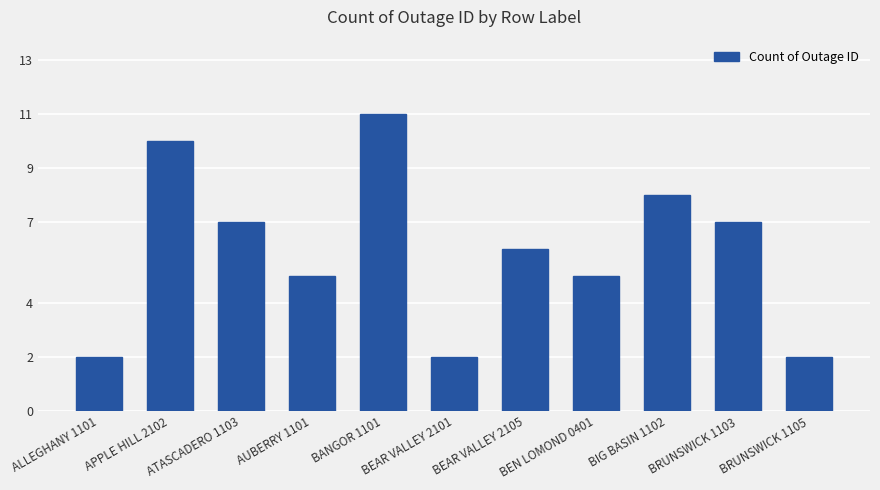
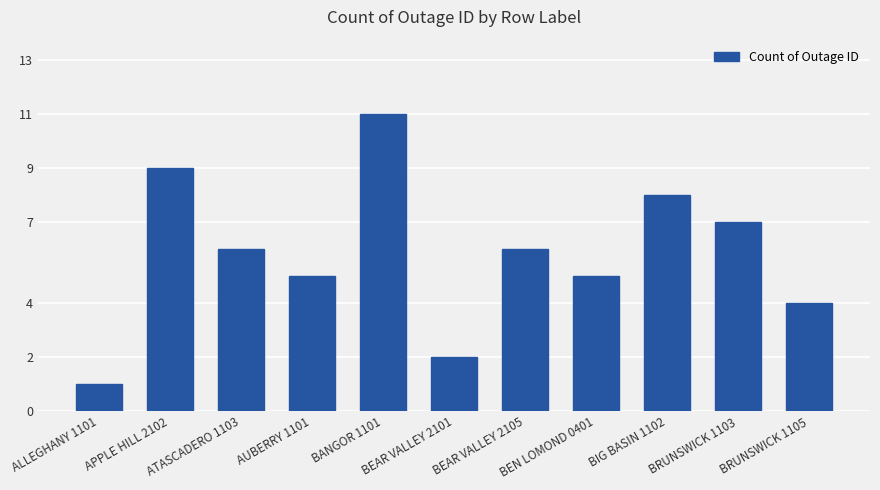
ALLEGHANY 1101: 2 -> 1
APPLE HILL 2102: 10 -> 9
ATASCADERO 1103: 7 -> 6
BRUNSWICK 1105: 2 -> 4
